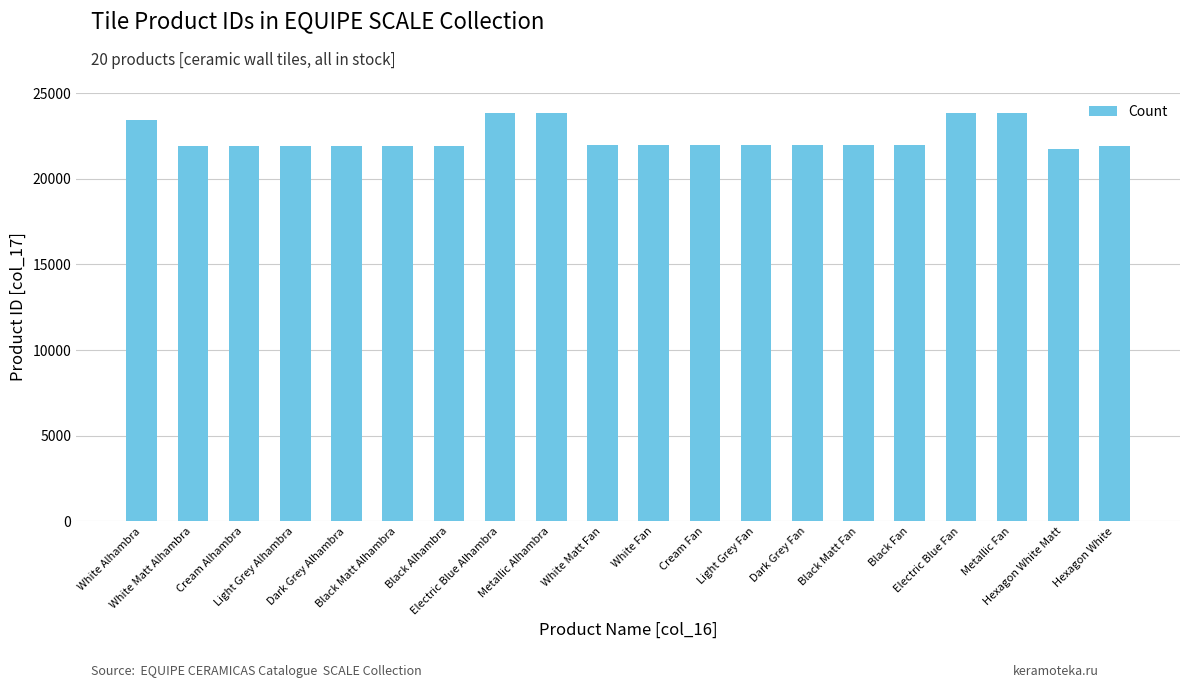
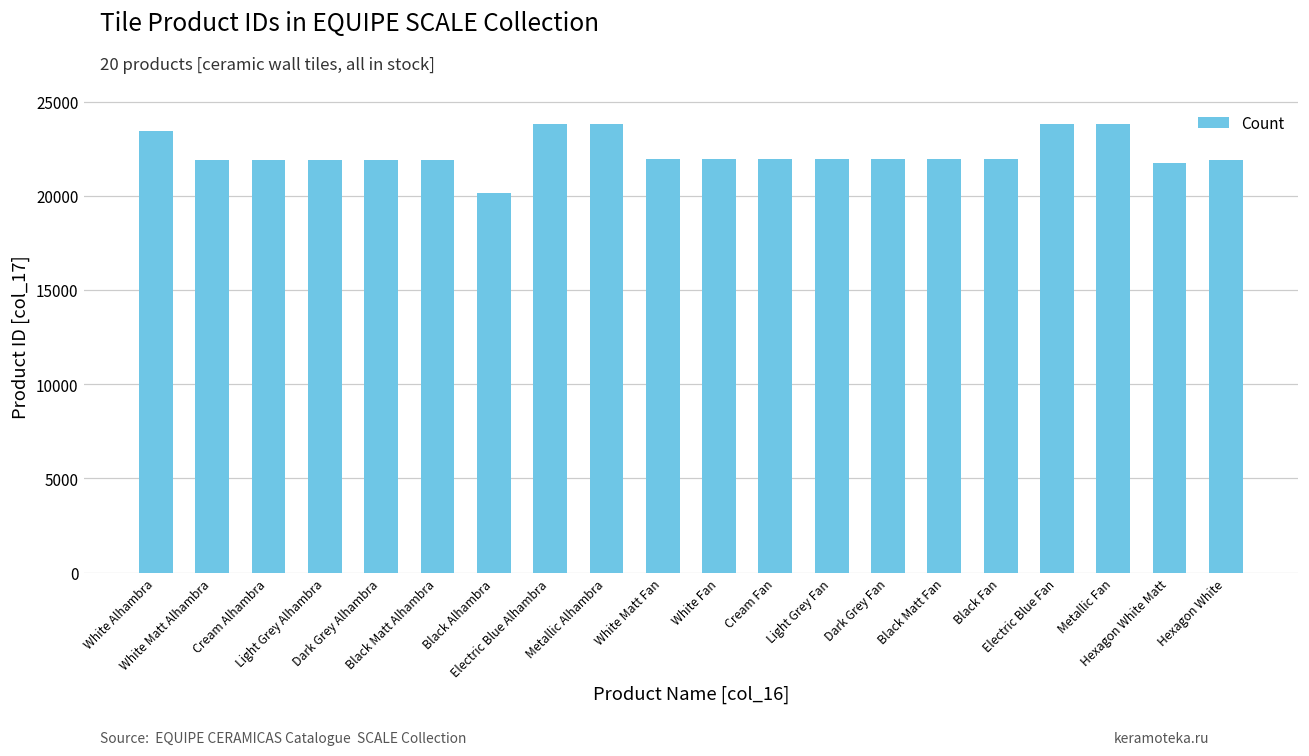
Black Alhambra: 21900 -> 20100
